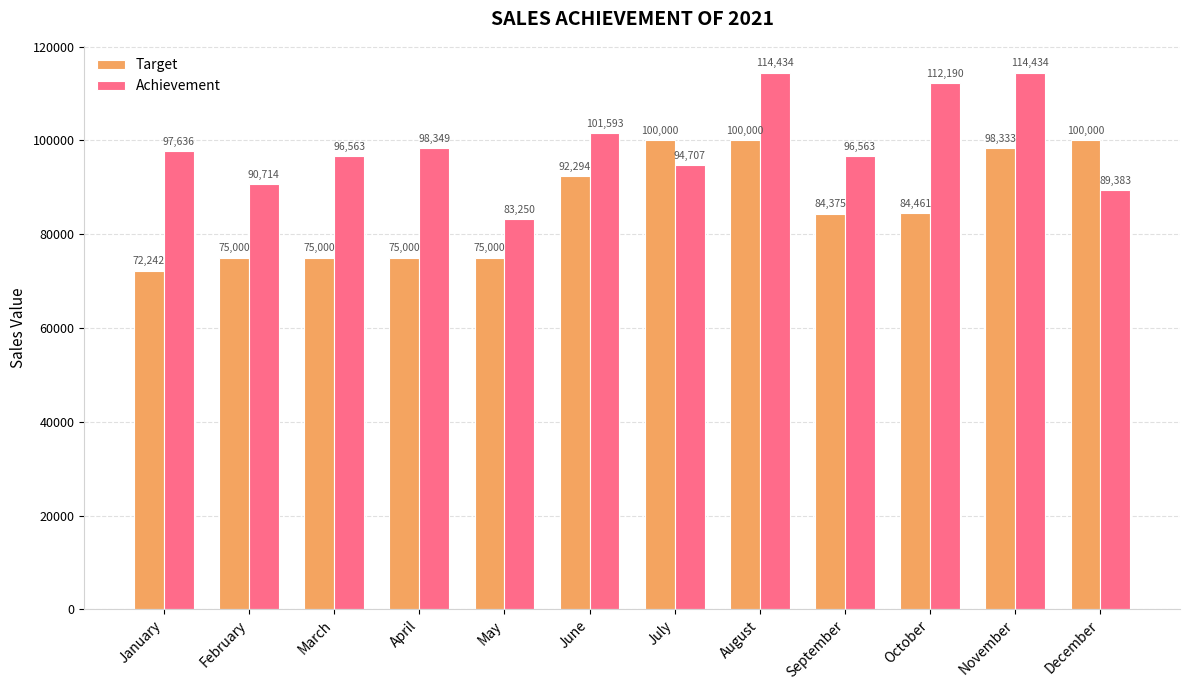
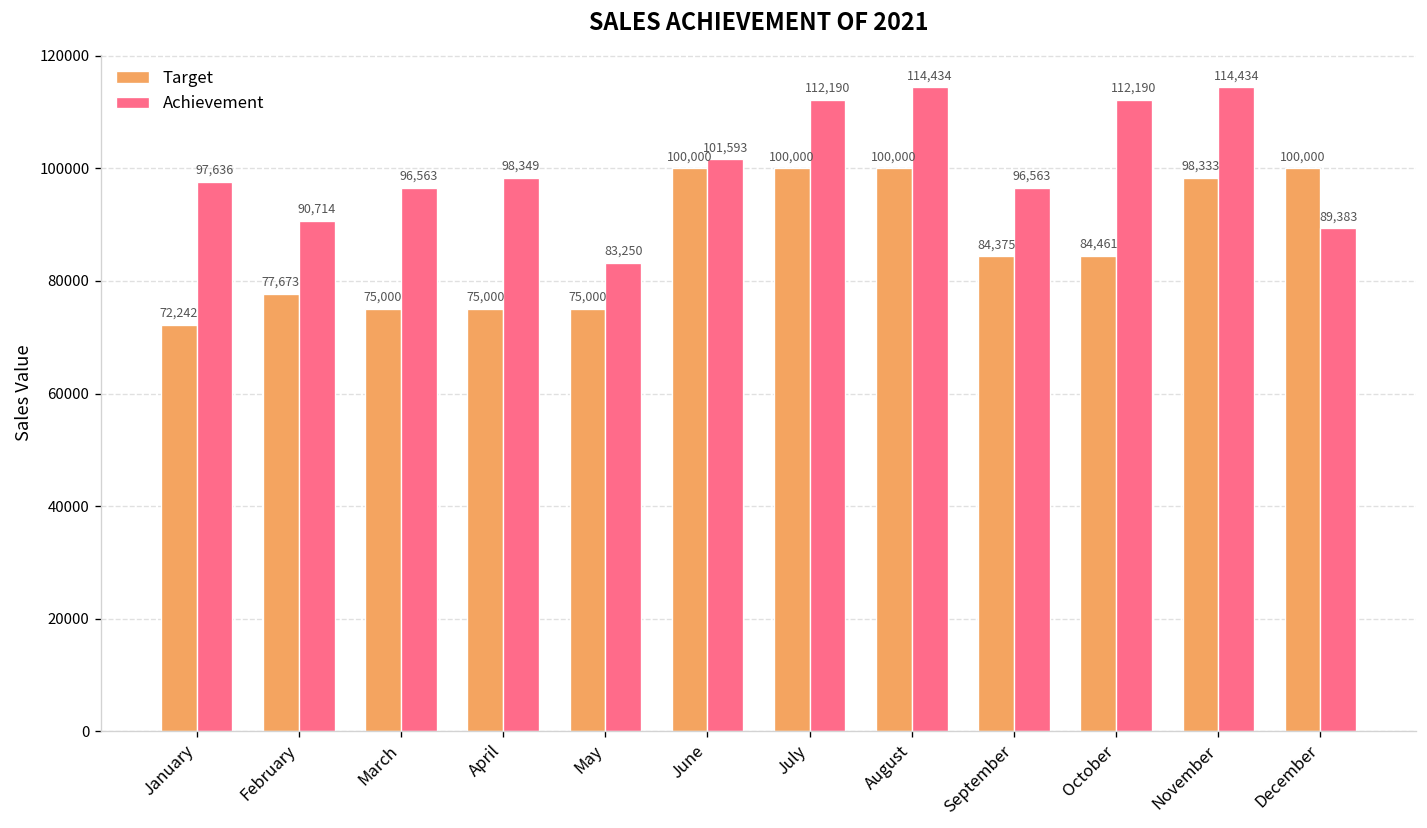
Target, February: 75,000 -> 77,673
Target, June: 92,294 -> 100,000
Achievement, July: 94,707 -> 112,190
